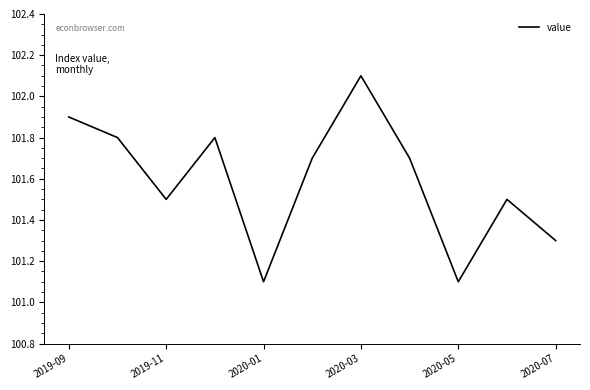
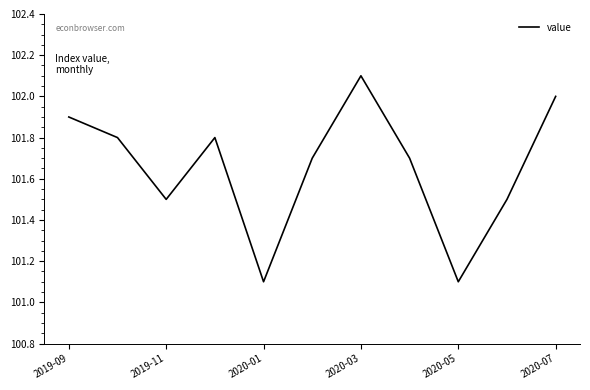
2020-07: 101.3 -> 102.0
